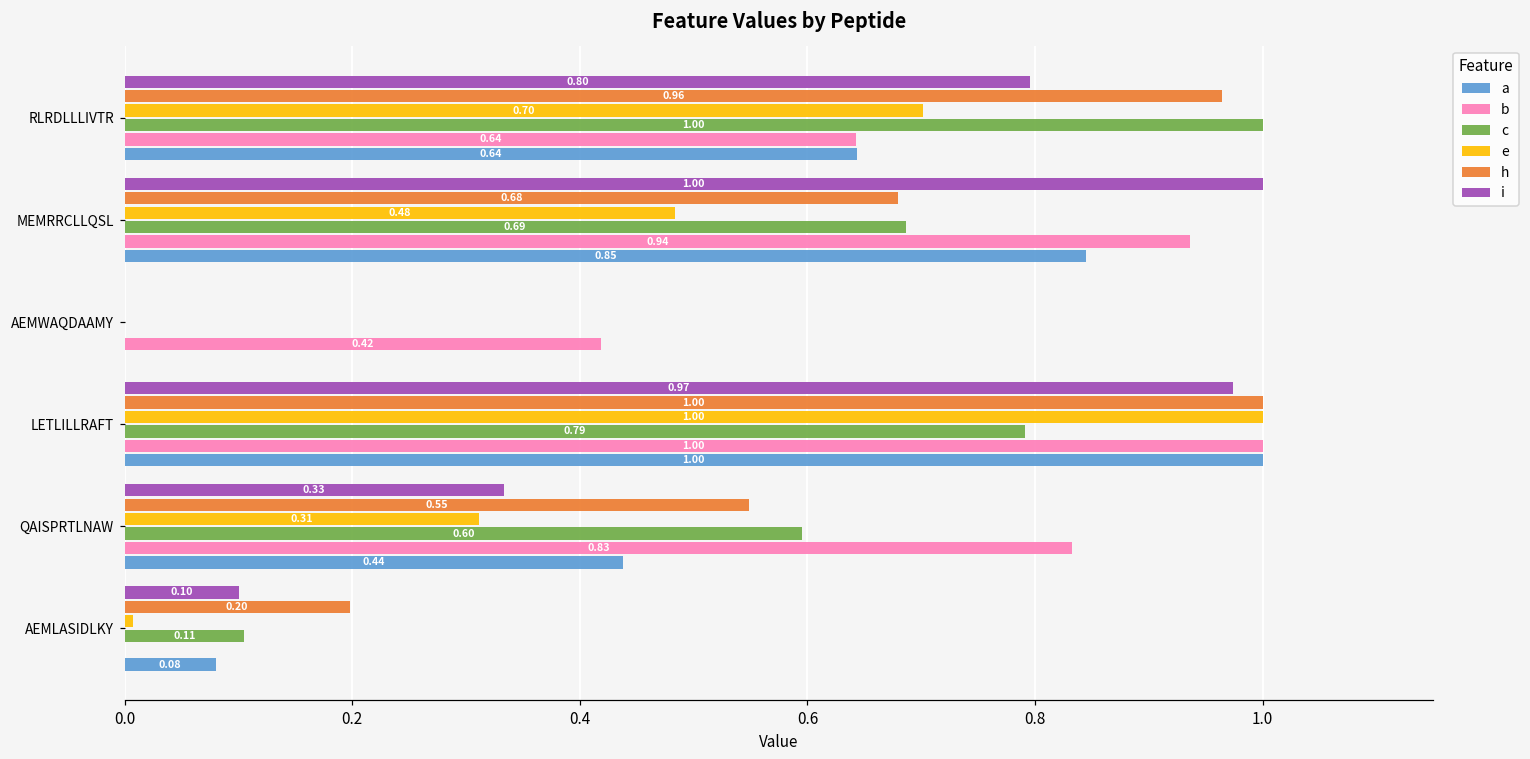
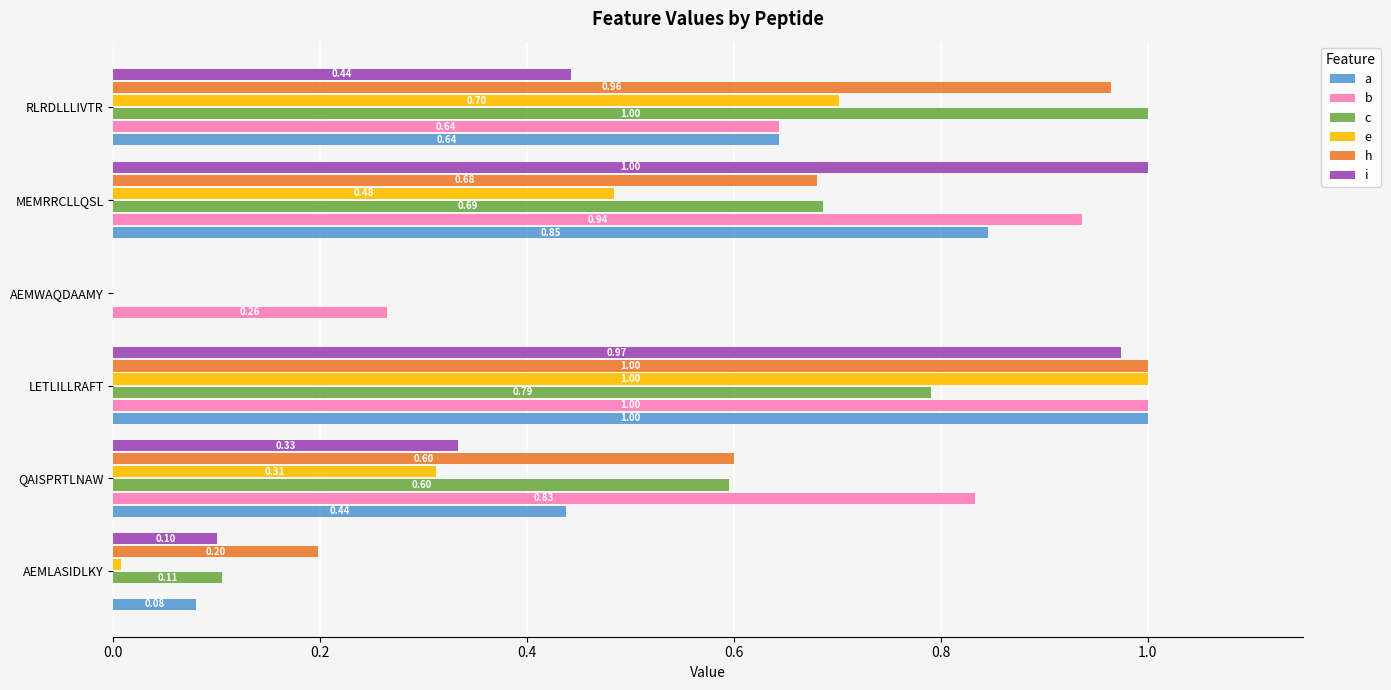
i, RLRDLLLIVTR: 0.80 -> 0.44
b, AEMWAQDAAMY: 0.42 -> 0.26
h, QAISPRTLNAW: 0.55 -> 0.60
